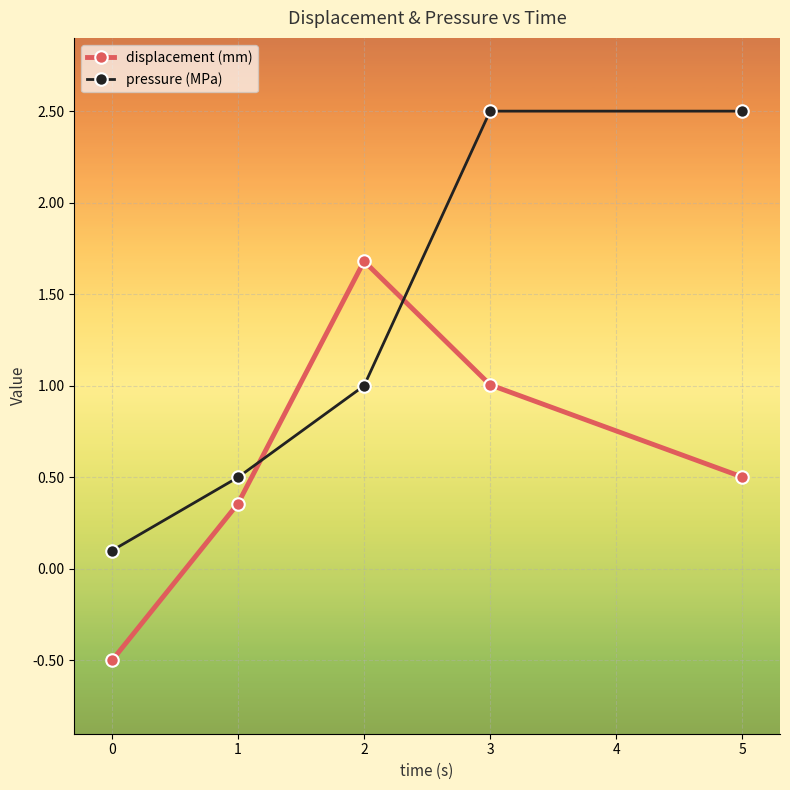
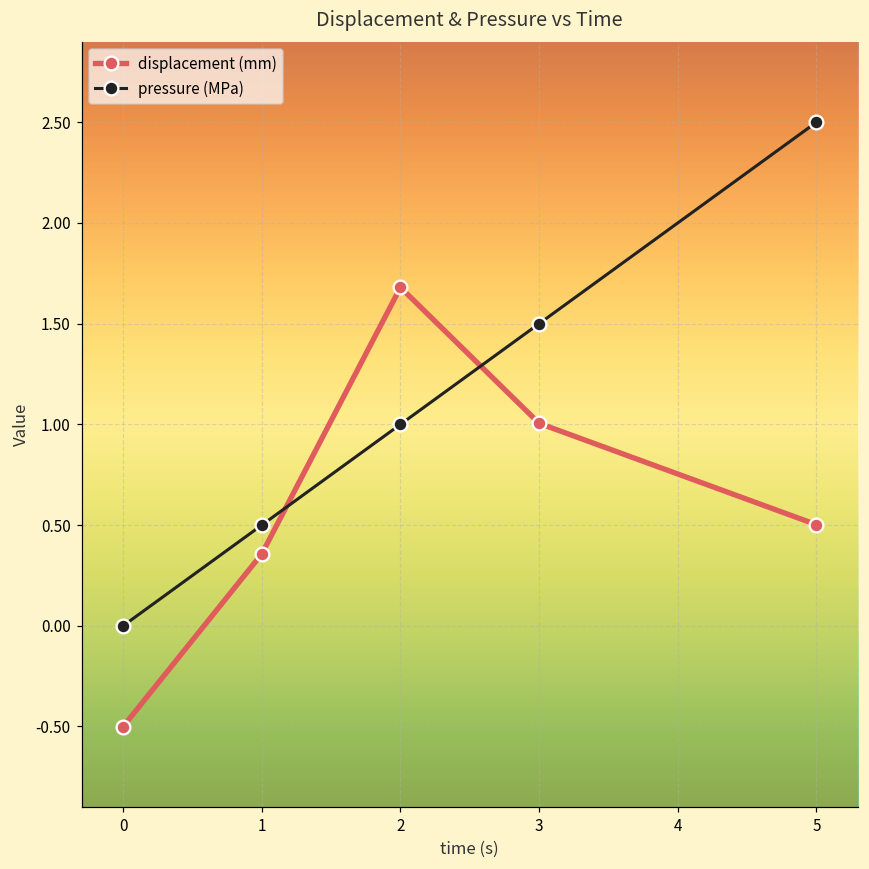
pressure (MPa), 0: 0.1 -> 0.0
pressure (MPa), 3: 2.5 -> 1.5
